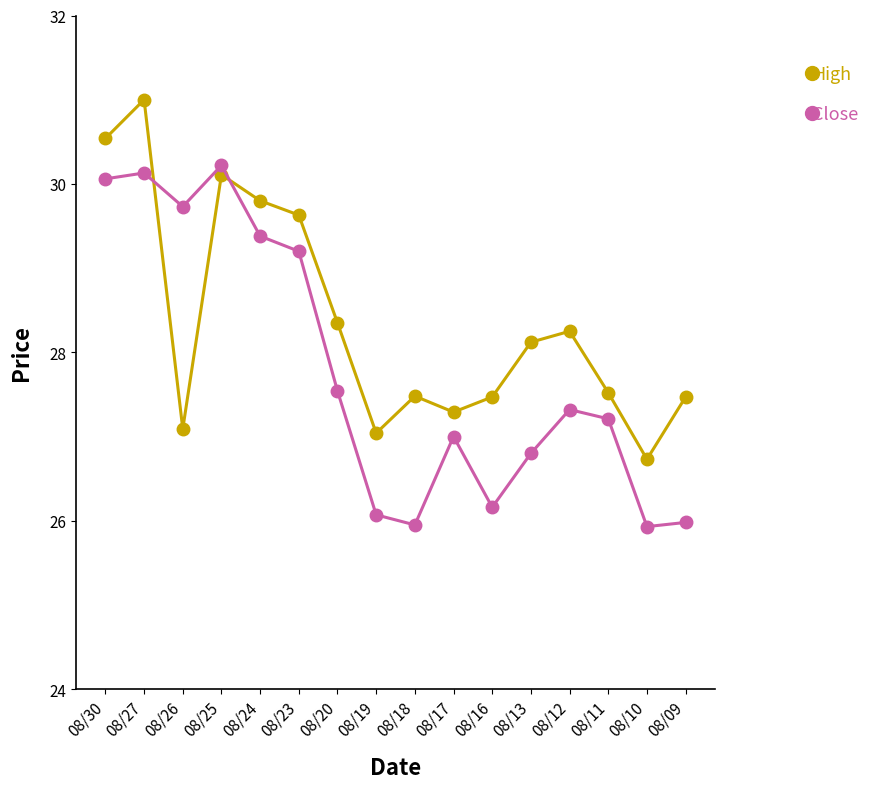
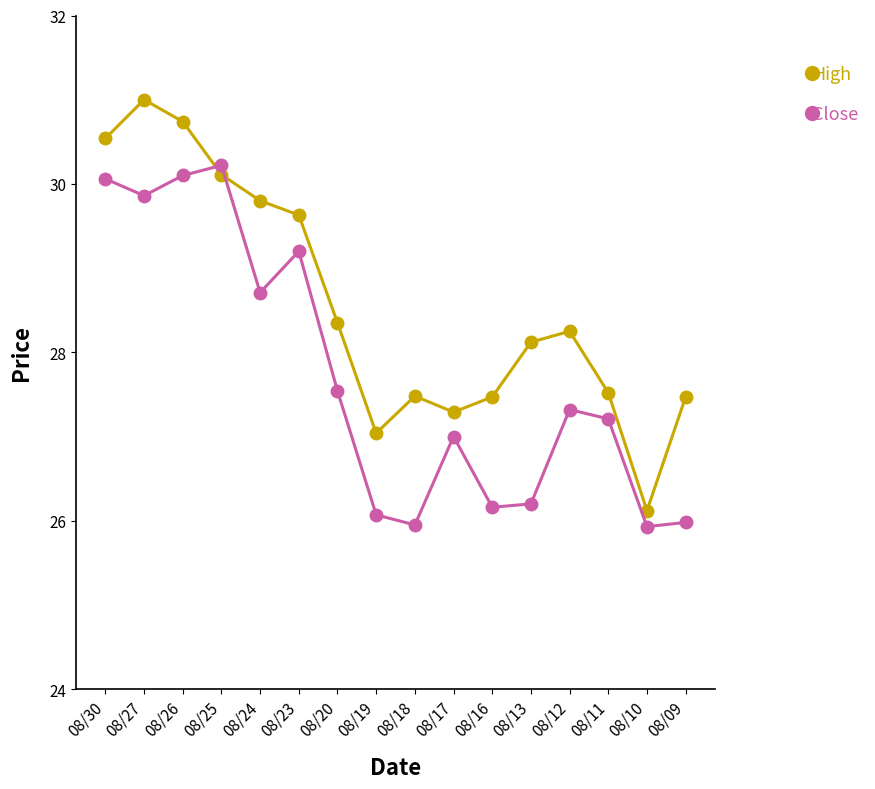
Close, 08/27: 30.1 -> 29.9
High, 08/26: 27.1 -> 30.7
Close, 08/26: 29.7 -> 30.1
Close, 08/24: 29.4 -> 28.7
Close, 08/13: 26.8 -> 26.2
High, 08/10: 26.7 -> 26.1
